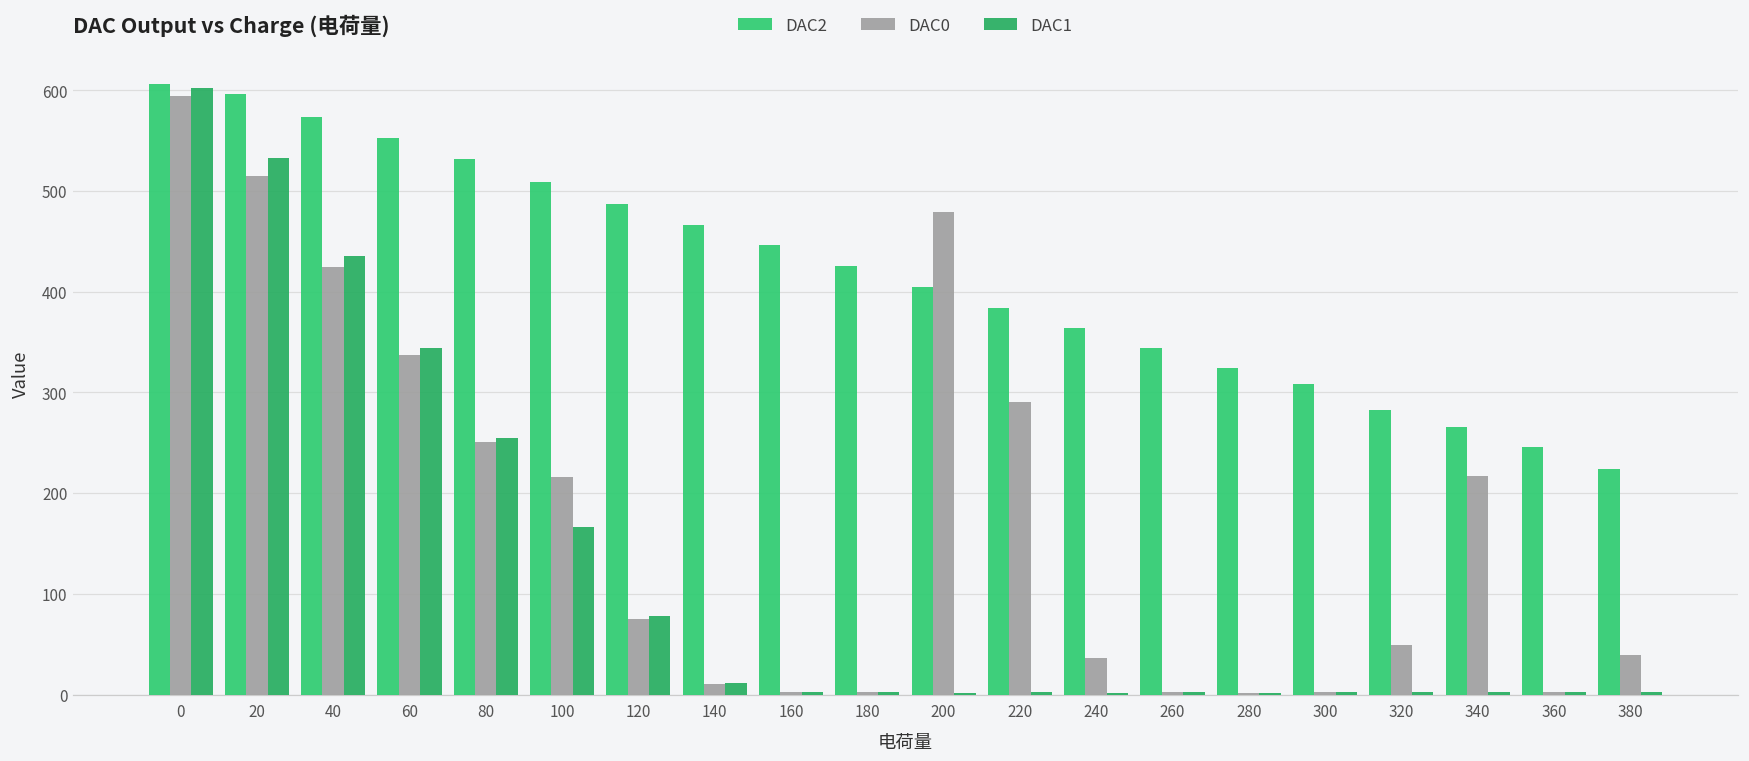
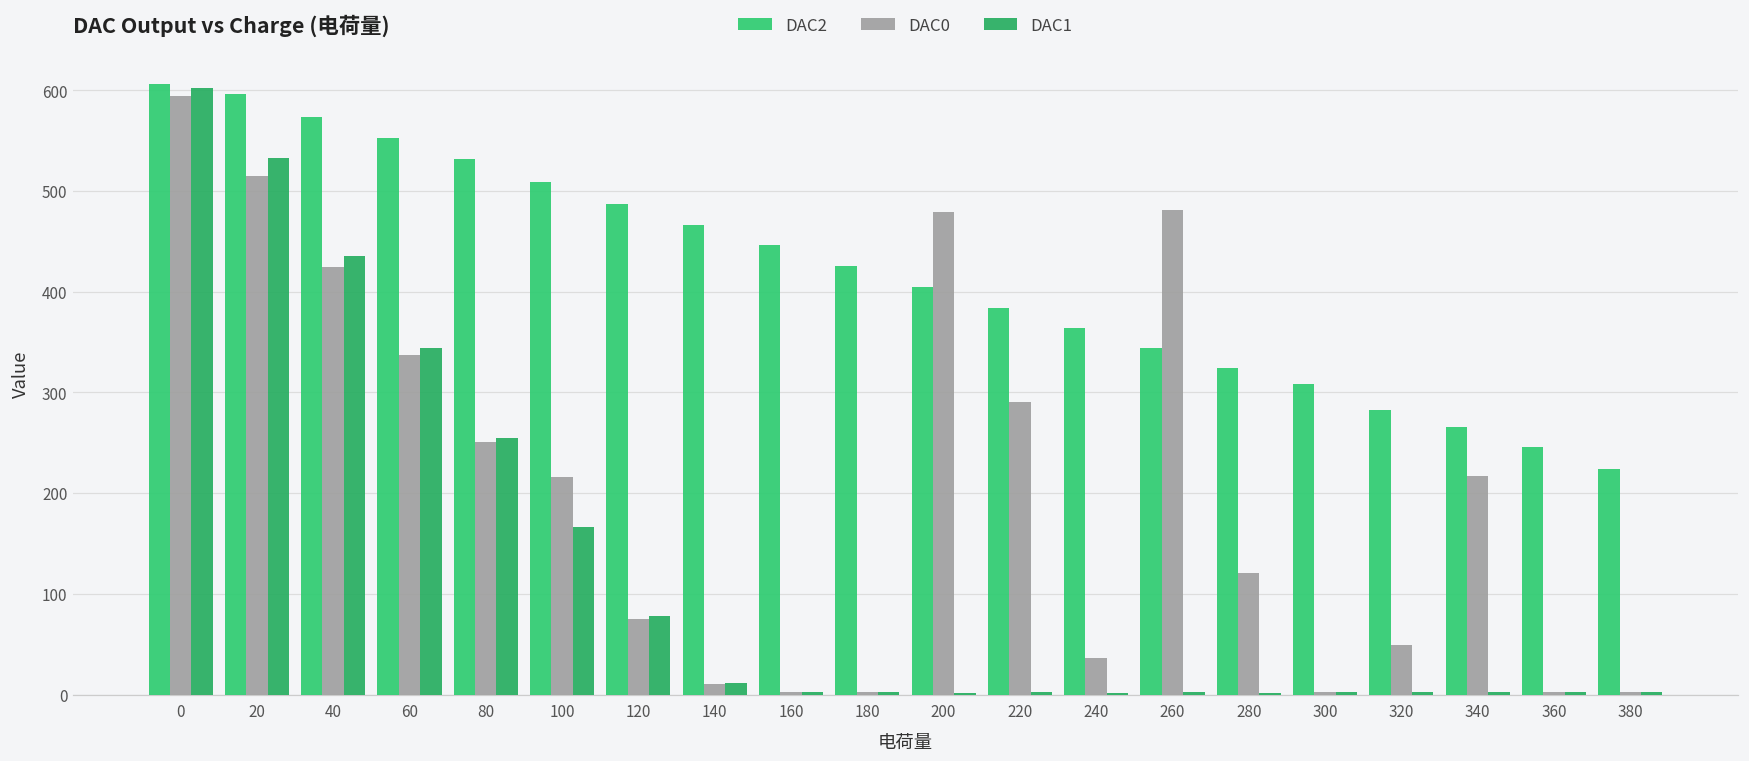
DAC0, 260: 0 -> 480
DAC0, 280: 0 -> 120
DAC0, 380: 40 -> 0
